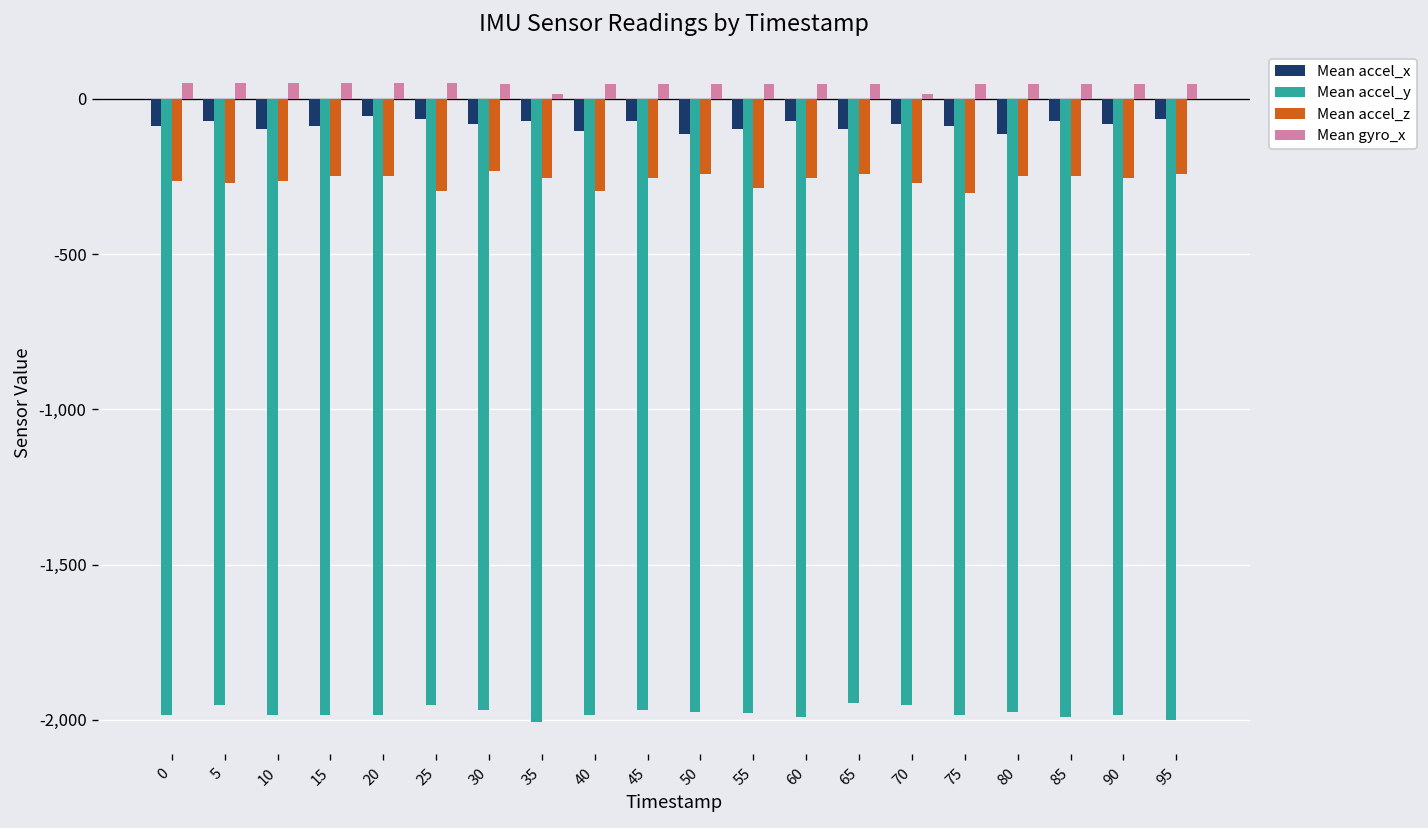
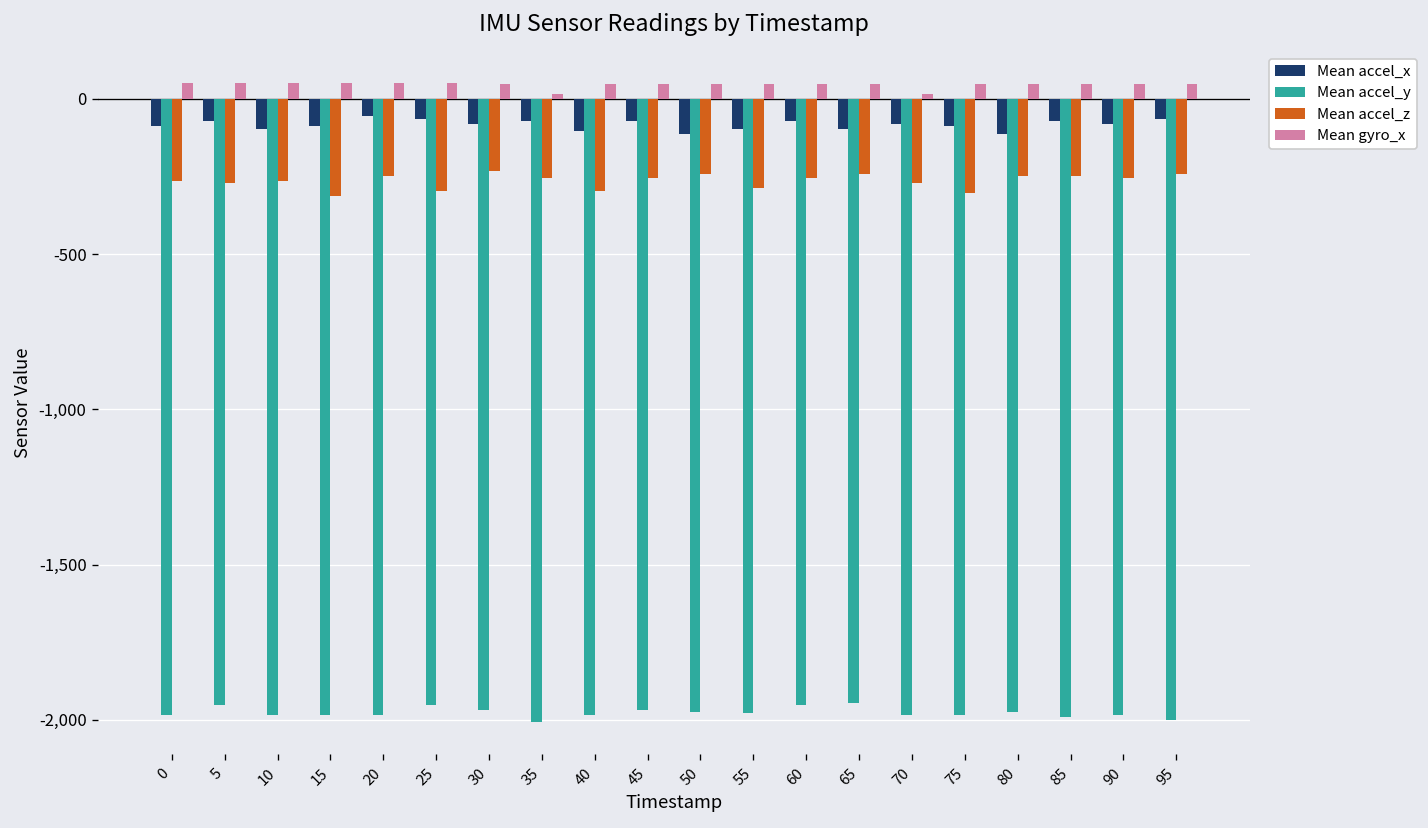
Mean accel_z, 15: -250 -> -310
Mean accel_y, 60: -1,990 -> -1,950
Mean accel_y, 70: -1,950 -> -1,980
